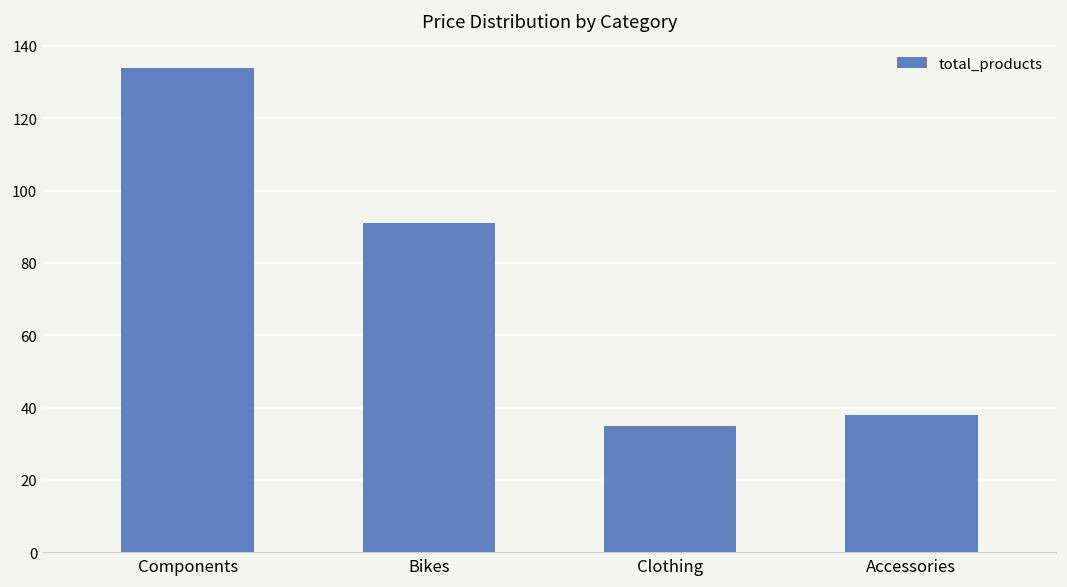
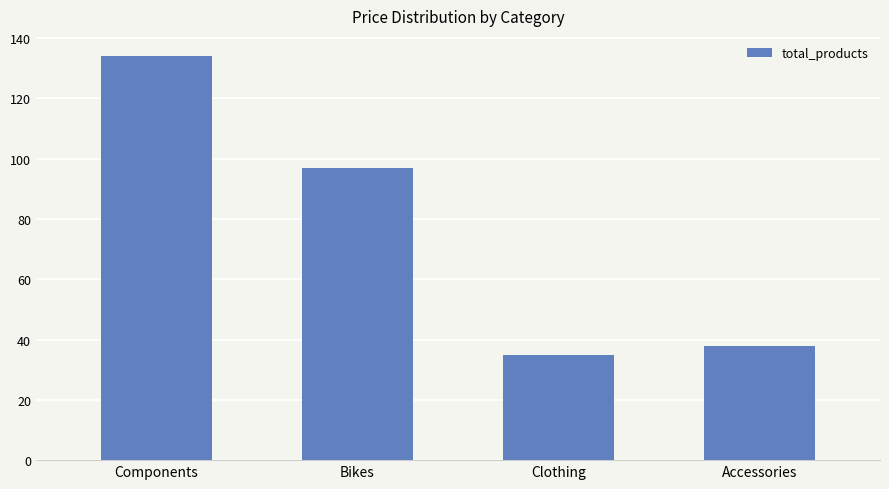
Bikes: 91 -> 97
